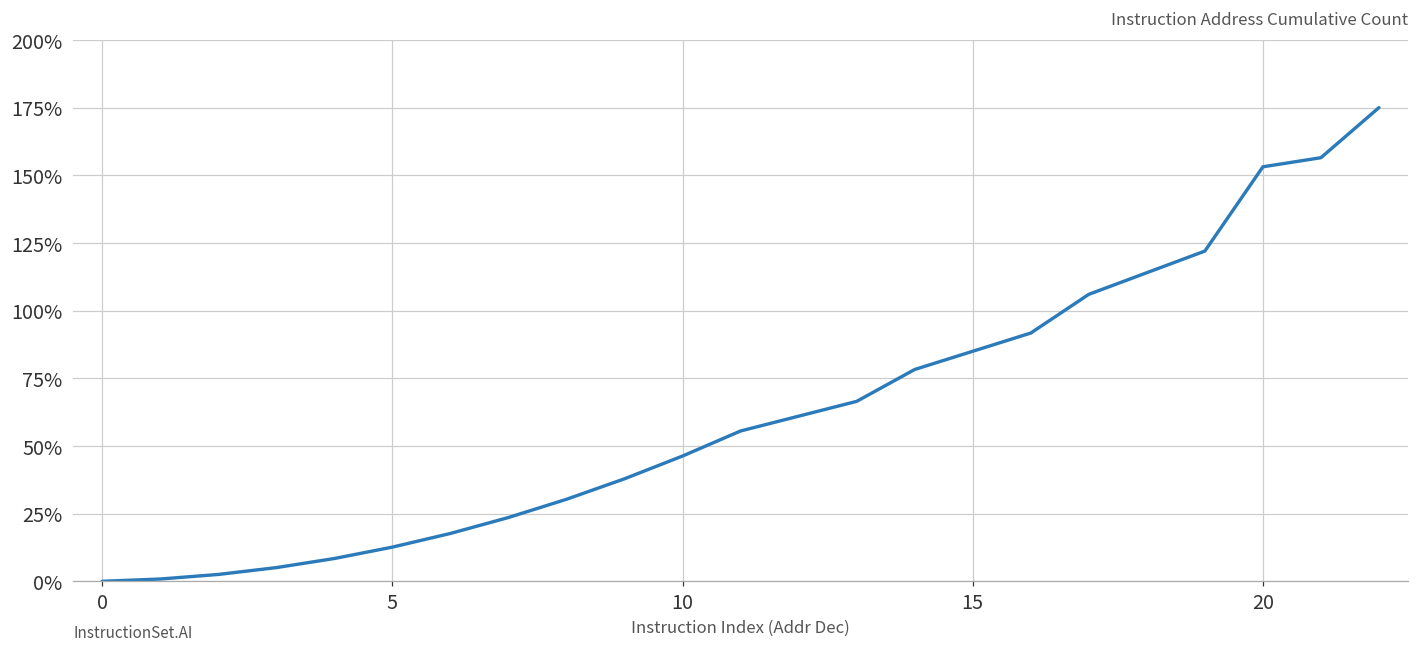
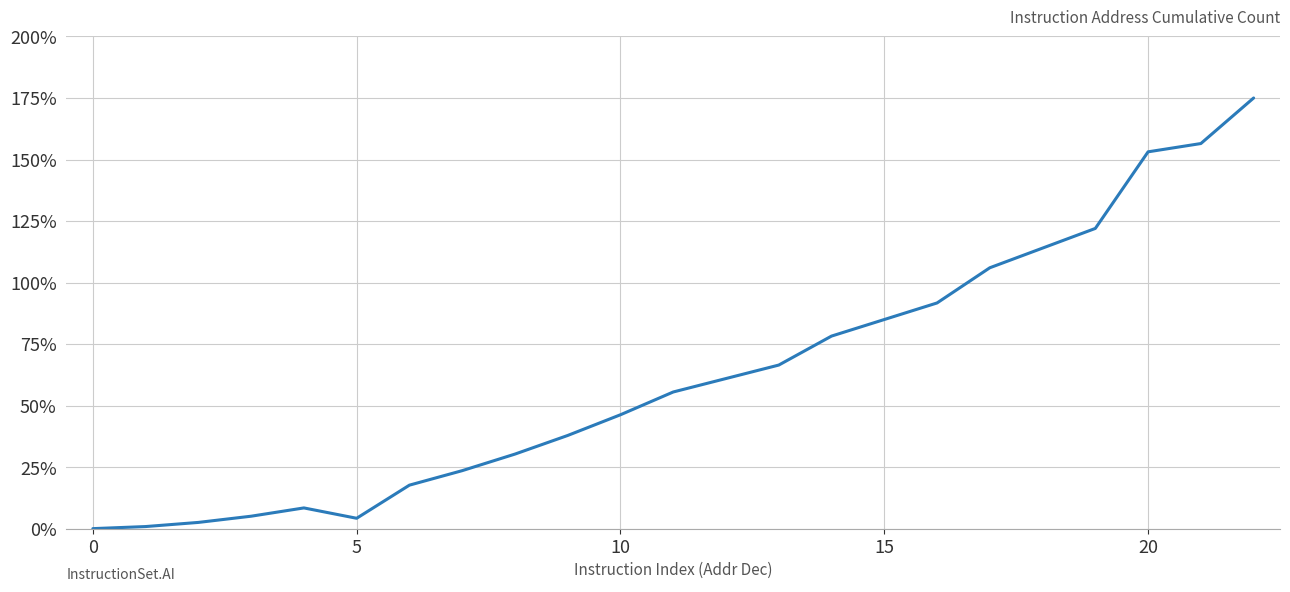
5: 13% -> 4%
